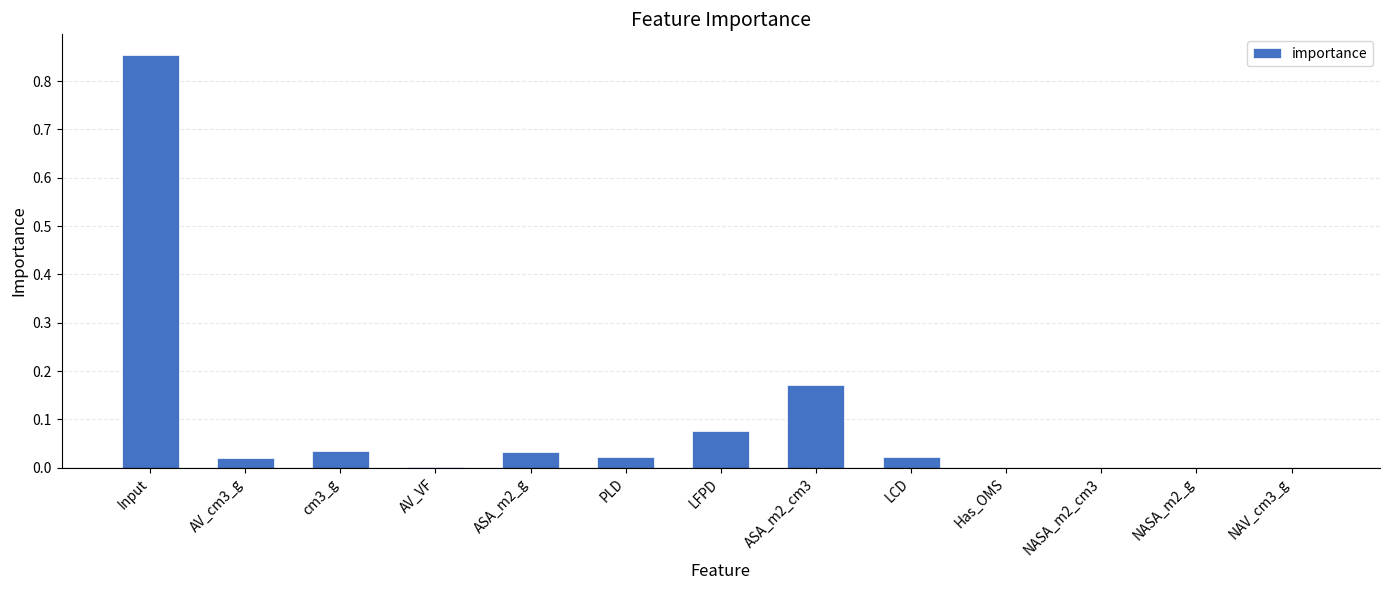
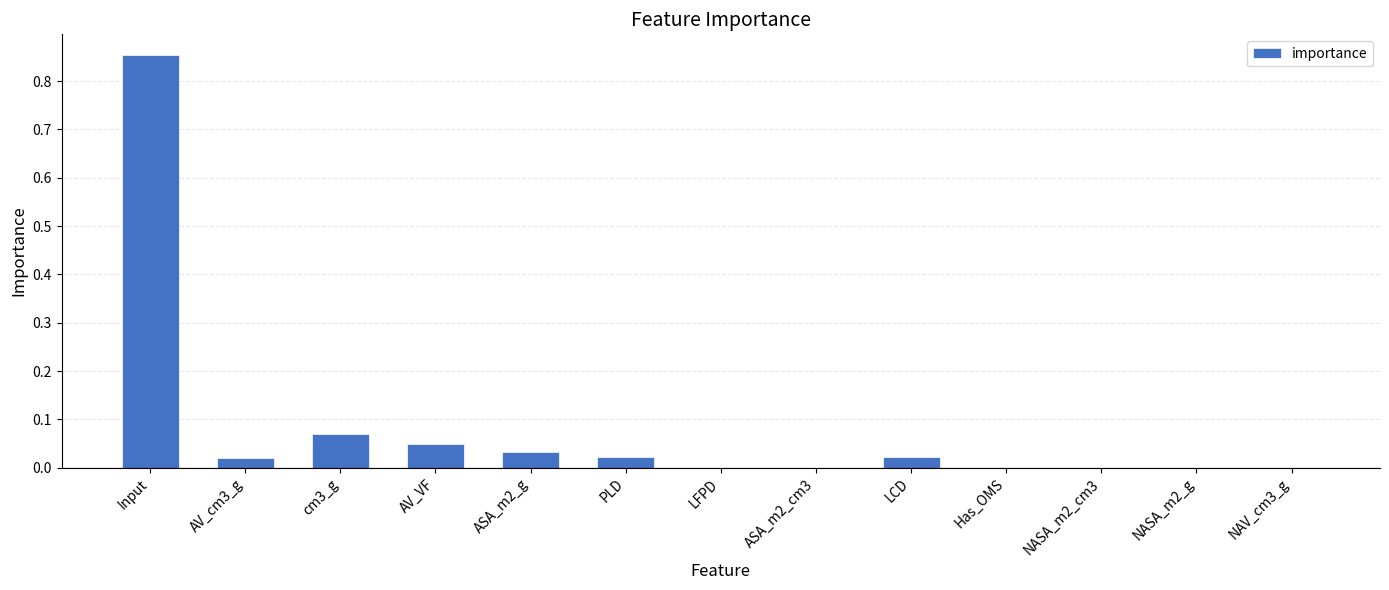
cm3_g: 0.03 -> 0.07
AV_VF: 0.00 -> 0.05
LFPD: 0.08 -> 0.00
ASA_m2_cm3: 0.17 -> 0.00
